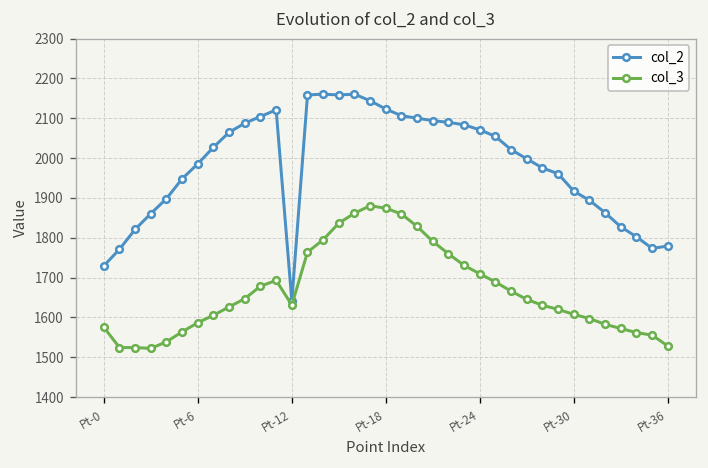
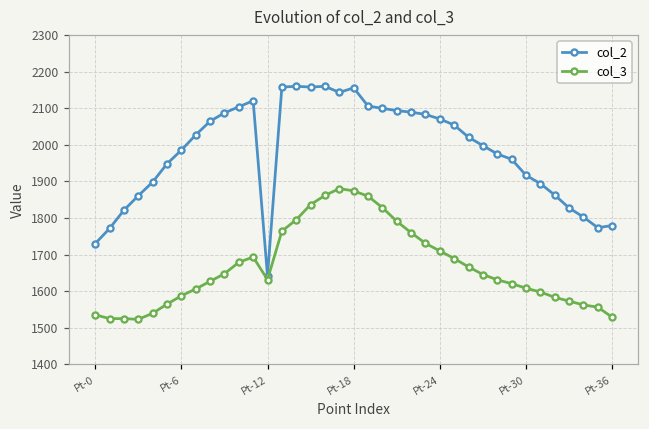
col_3, Pt-0: 1580 -> 1530
col_2, Pt-18: 2120 -> 2160
